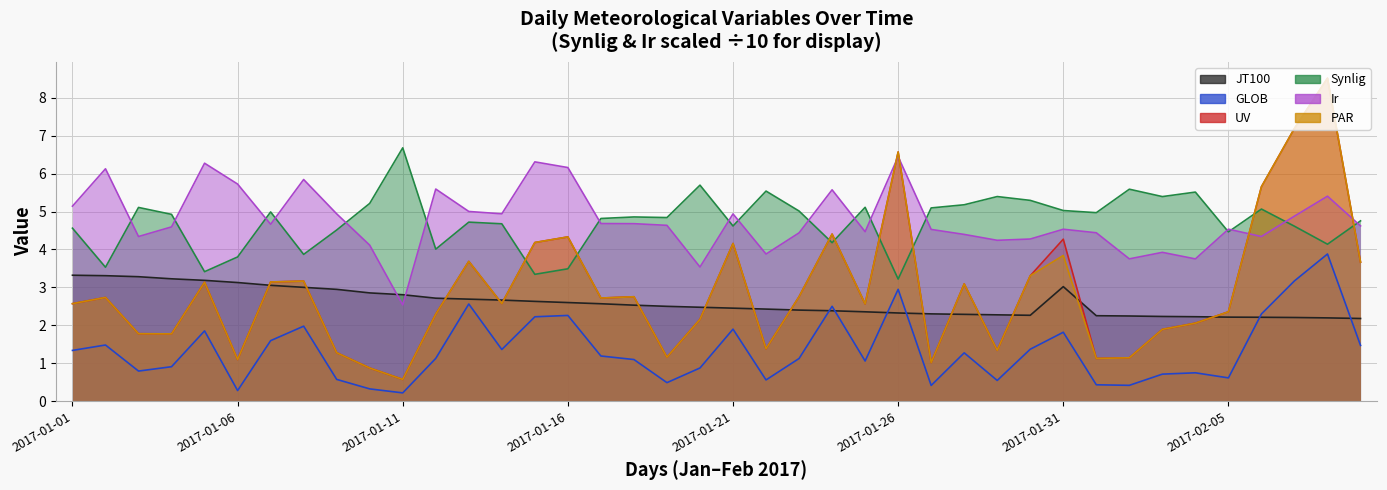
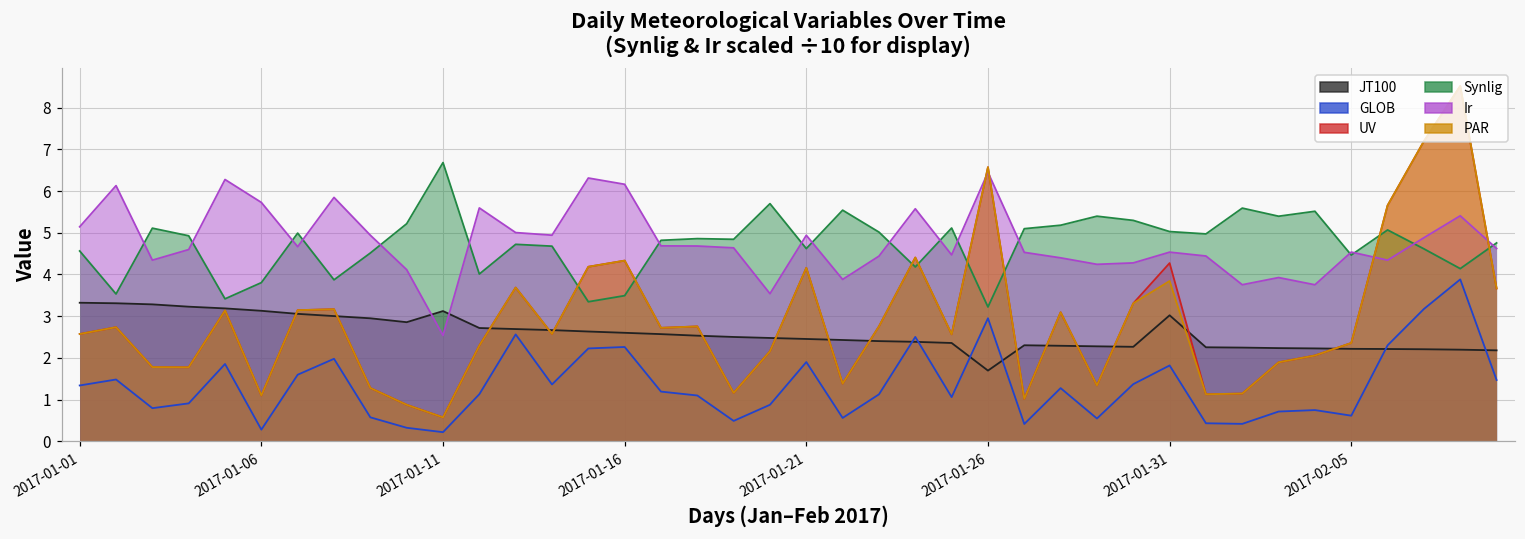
JT100, 2017-01-11: 2.8 -> 3.1
JT100, 2017-01-26: 2.3 -> 1.7
